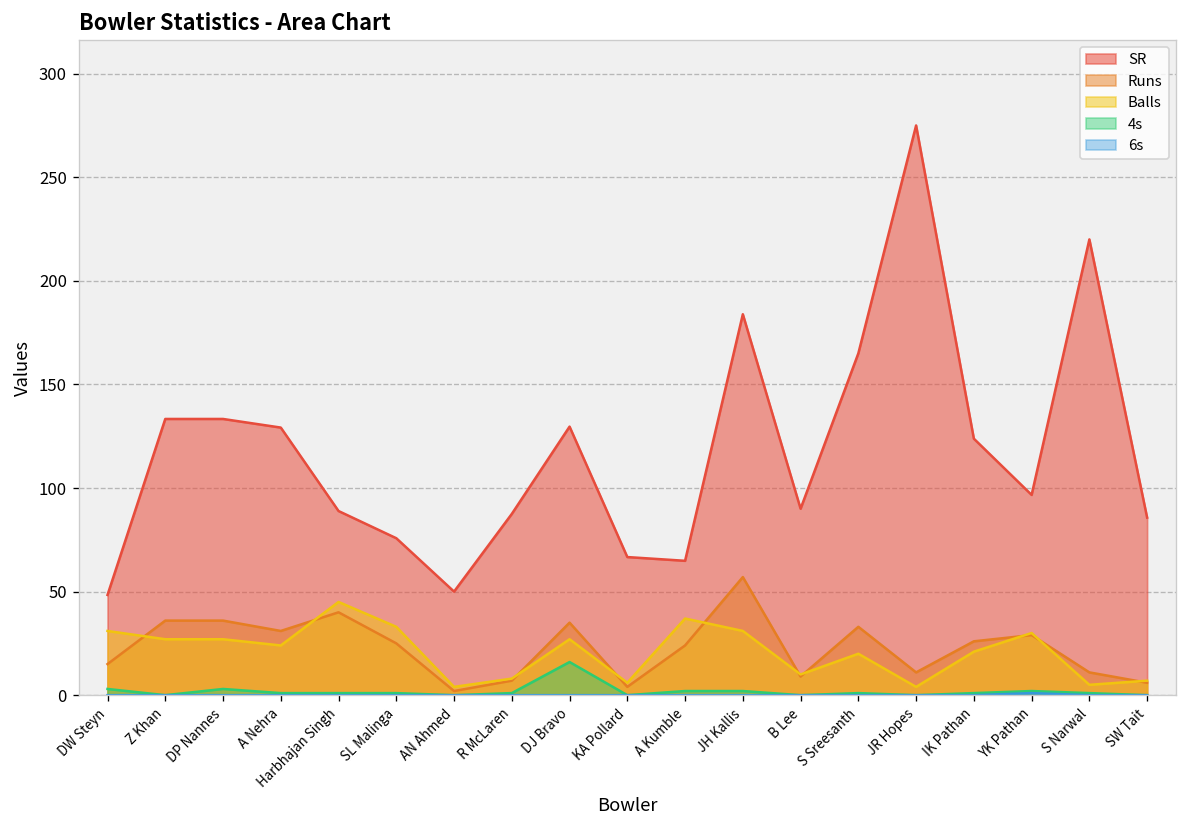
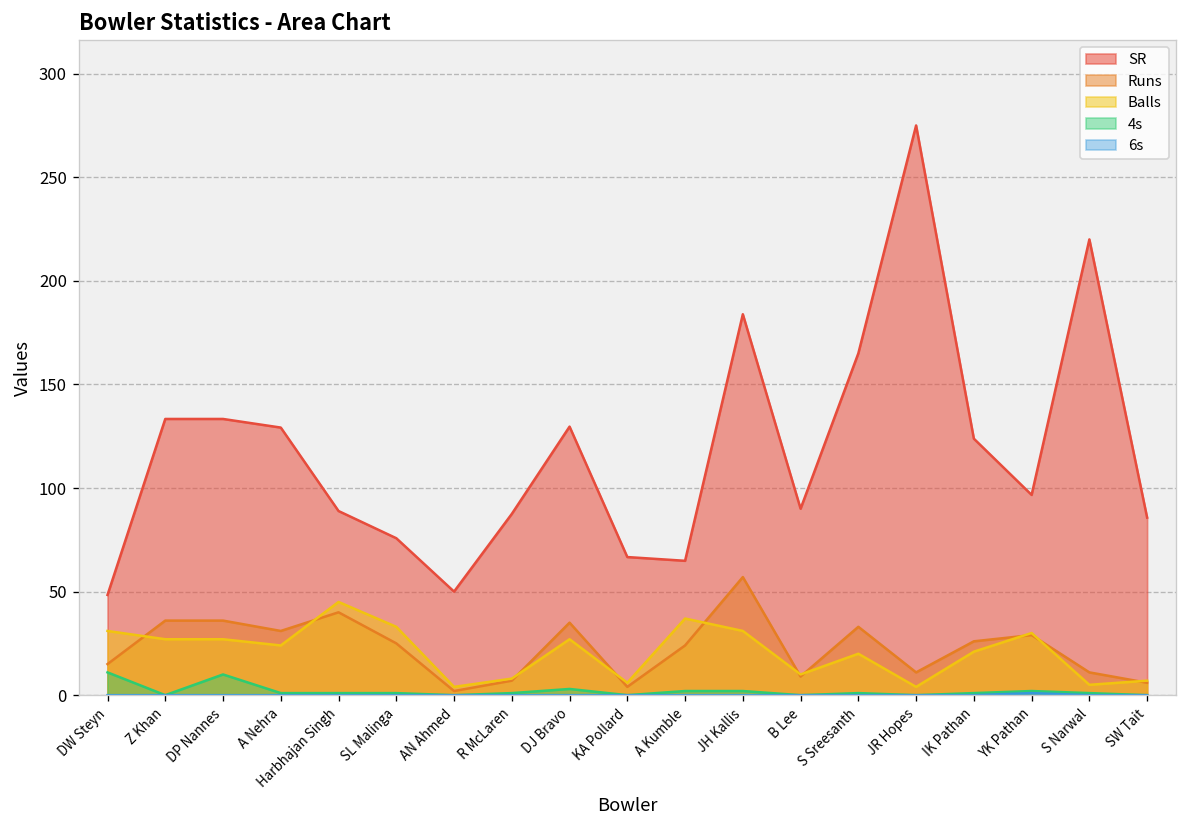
4s, DW Steyn: 3 -> 11
4s, DP Nannes: 3 -> 10
4s, DJ Bravo: 16 -> 3
